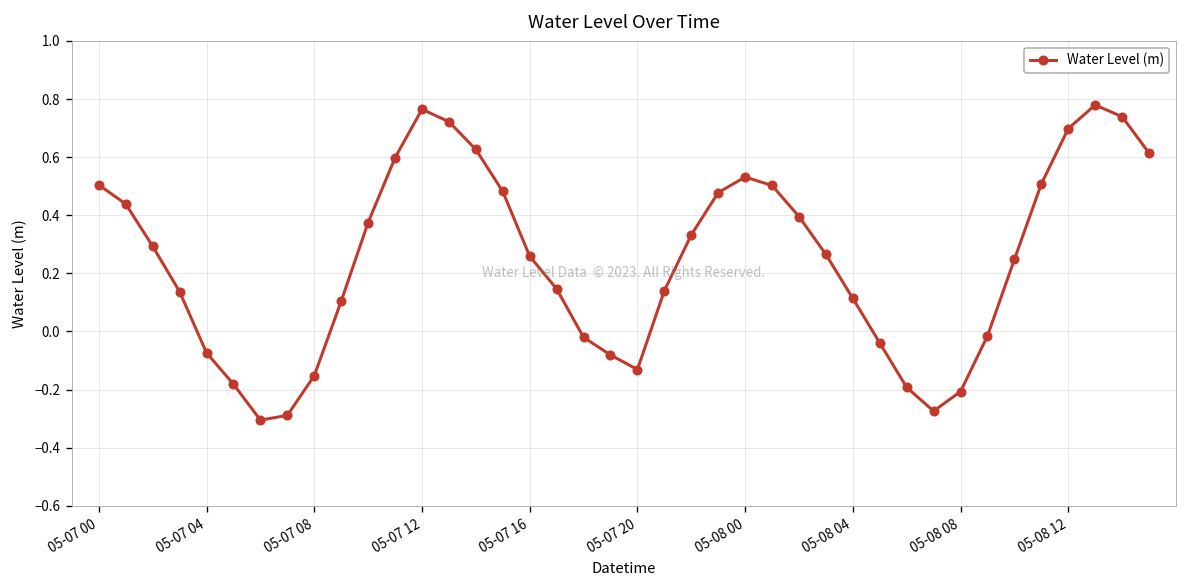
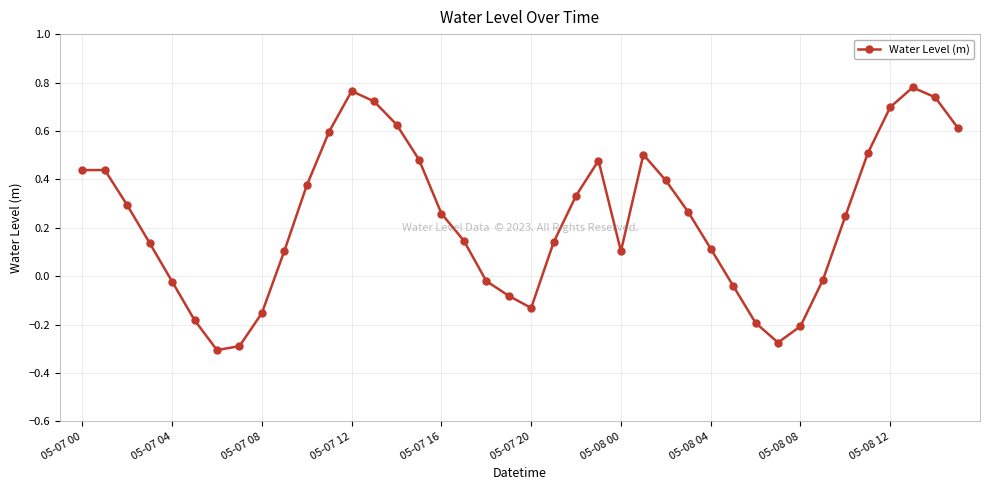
05-07 00: 0.50 -> 0.44
05-07 04: -0.07 -> -0.02
05-08 00: 0.53 -> 0.10
